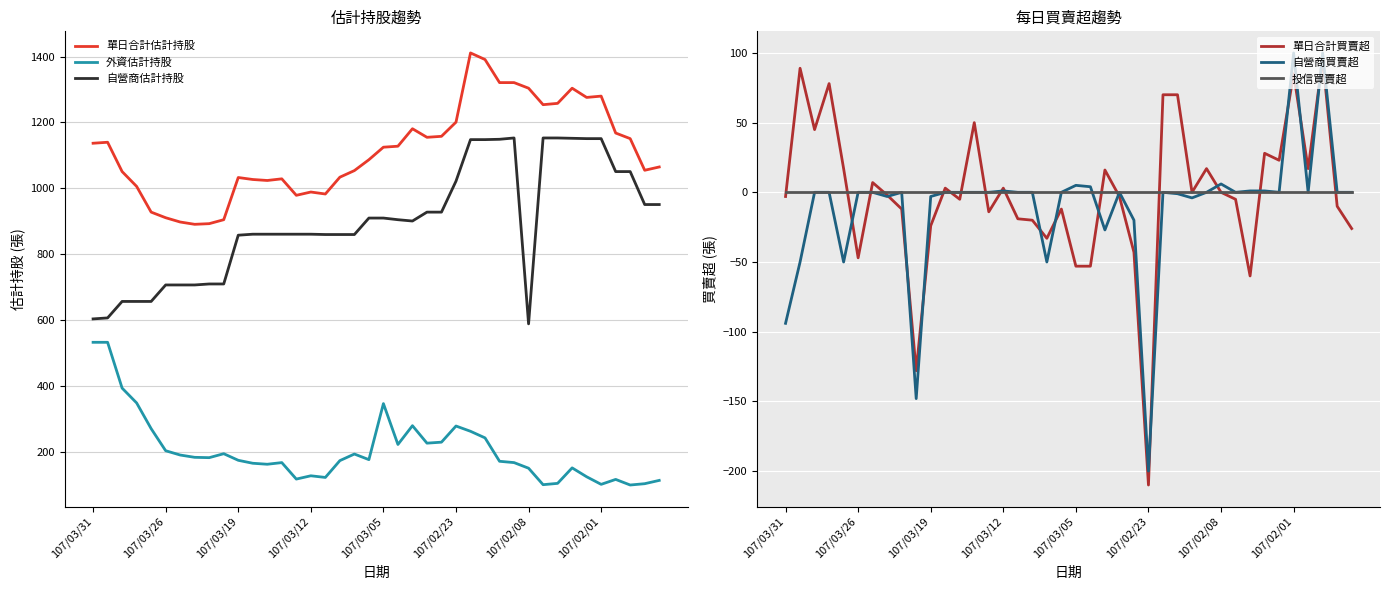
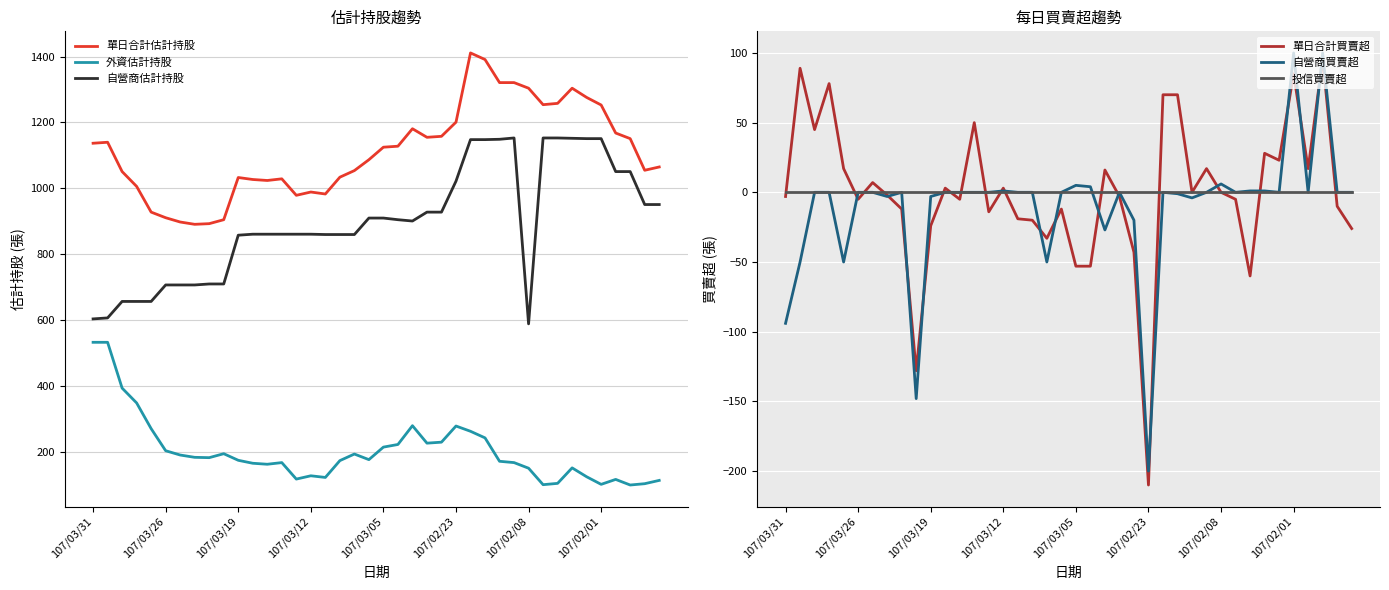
估計持股趨勢, 外資估計持股, 107/03/05: 350 -> 220
估計持股趨勢, 單日合計估計持股, 107/02/01: 1280 -> 1250
每日買賣超趨勢, 單日合計買賣超, 107/03/26: -47 -> -5
